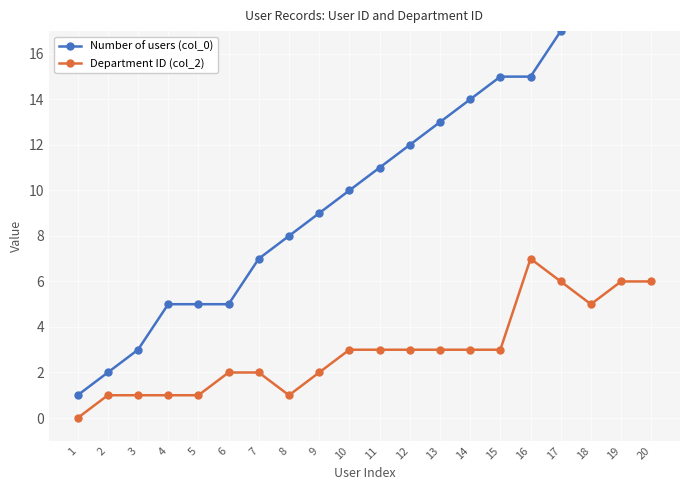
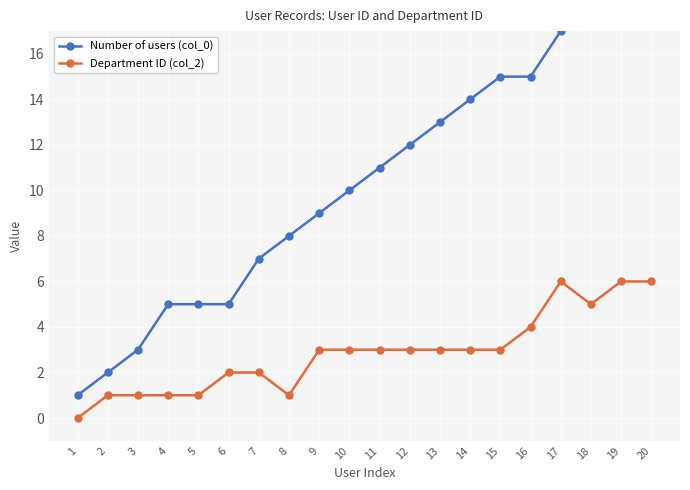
Department ID (col_2), 9: 2 -> 3
Department ID (col_2), 16: 7 -> 4
